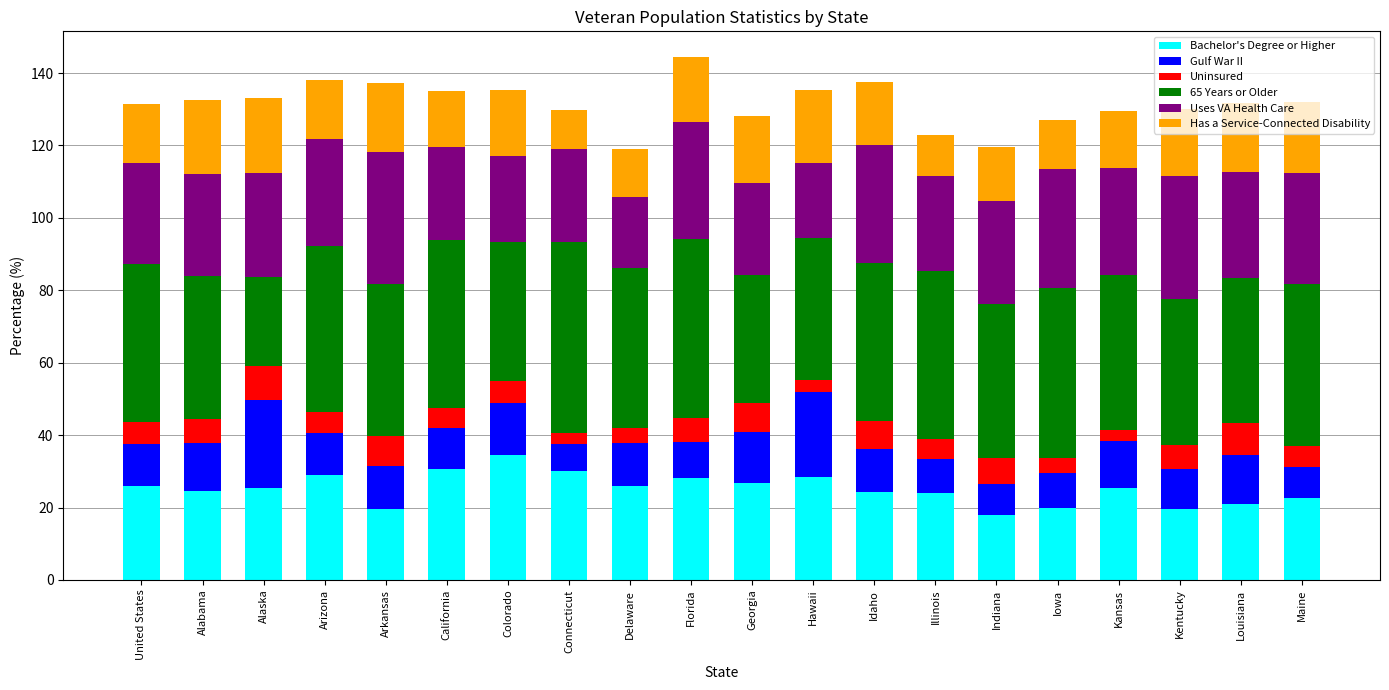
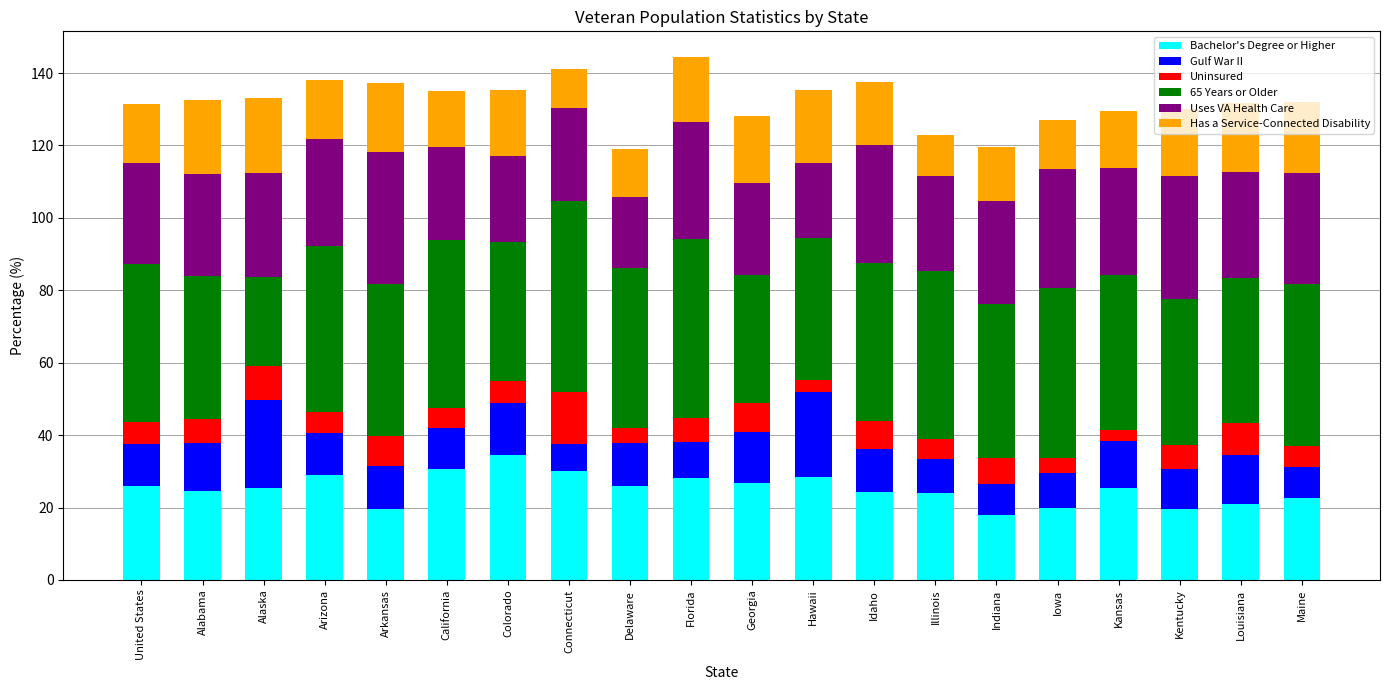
Uninsured, Connecticut: 3 -> 14
